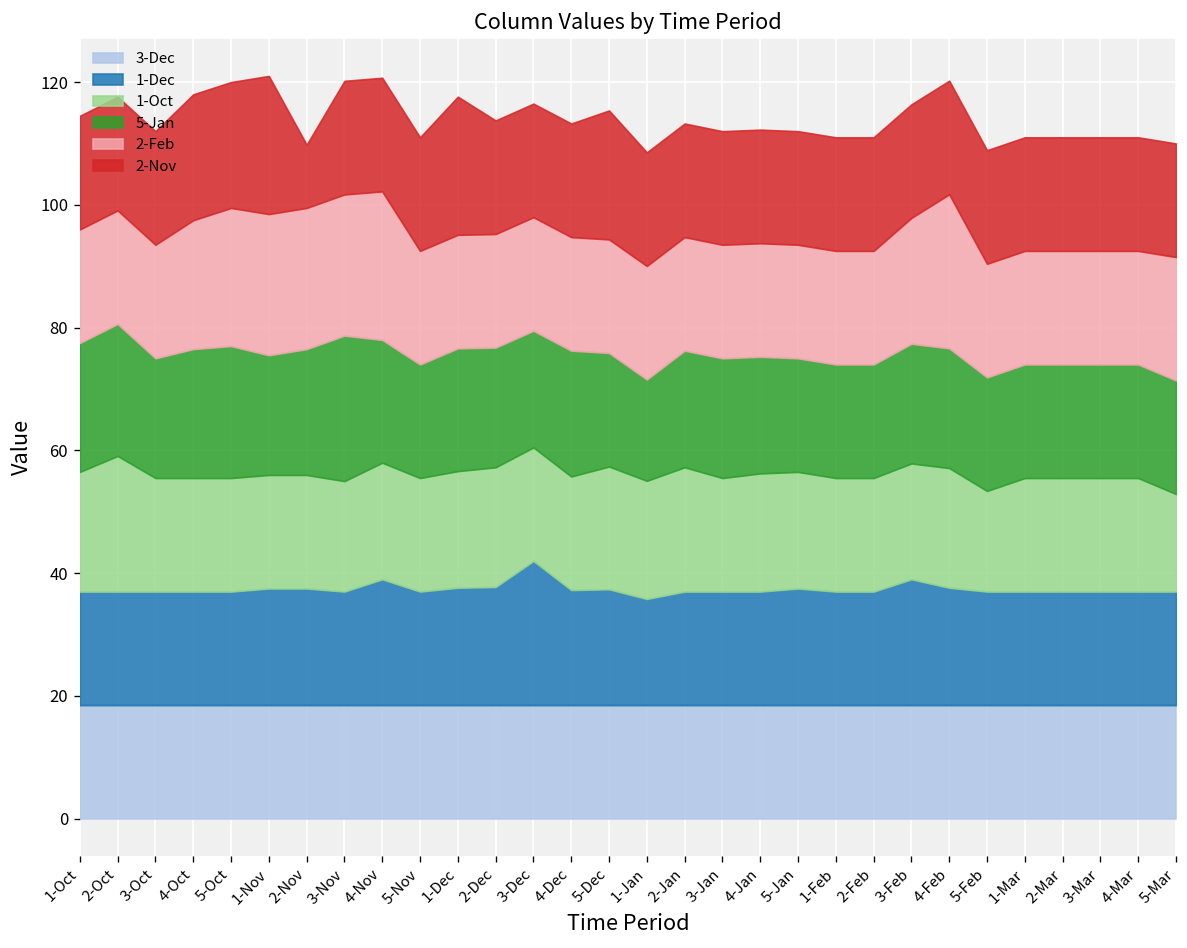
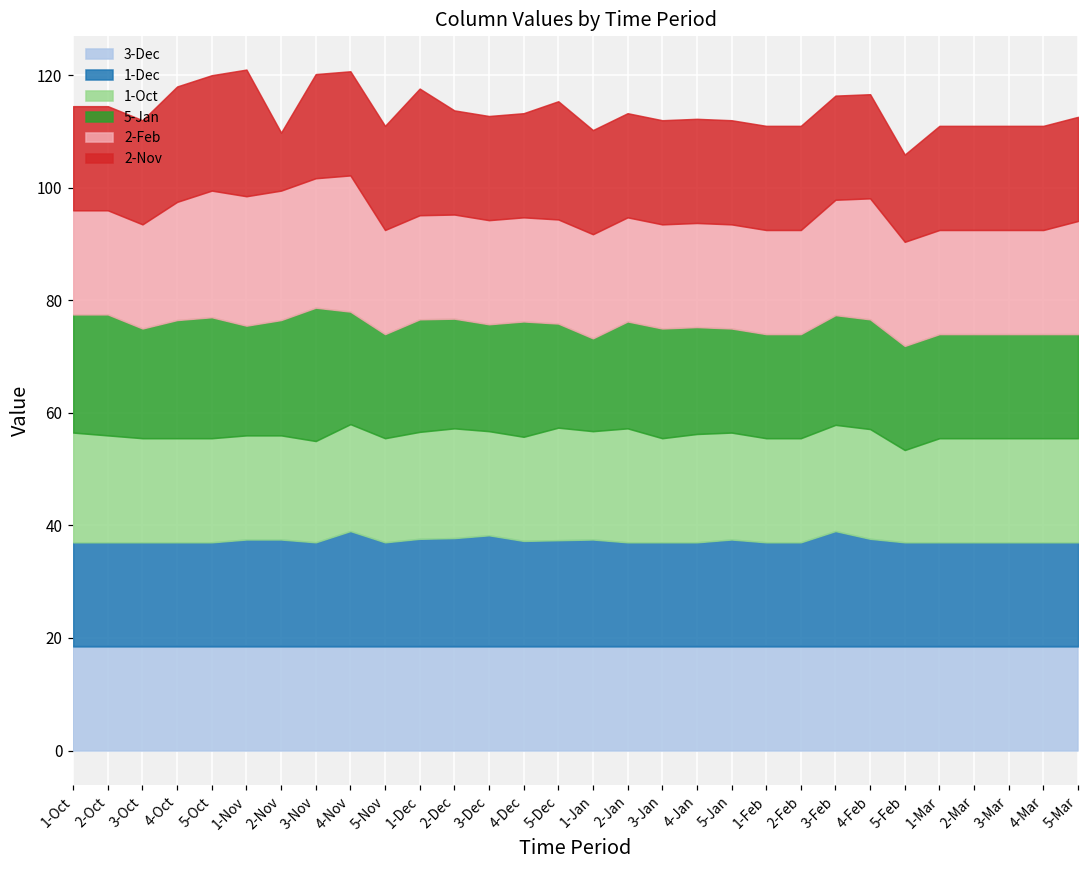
1-Oct, 2-Oct: 22 -> 19
1-Dec, 3-Dec: 23 -> 20
1-Dec, 1-Jan: 17 -> 19
2-Feb, 4-Feb: 25 -> 22
2-Nov, 5-Feb: 19 -> 16
1-Oct, 5-Mar: 16 -> 19
